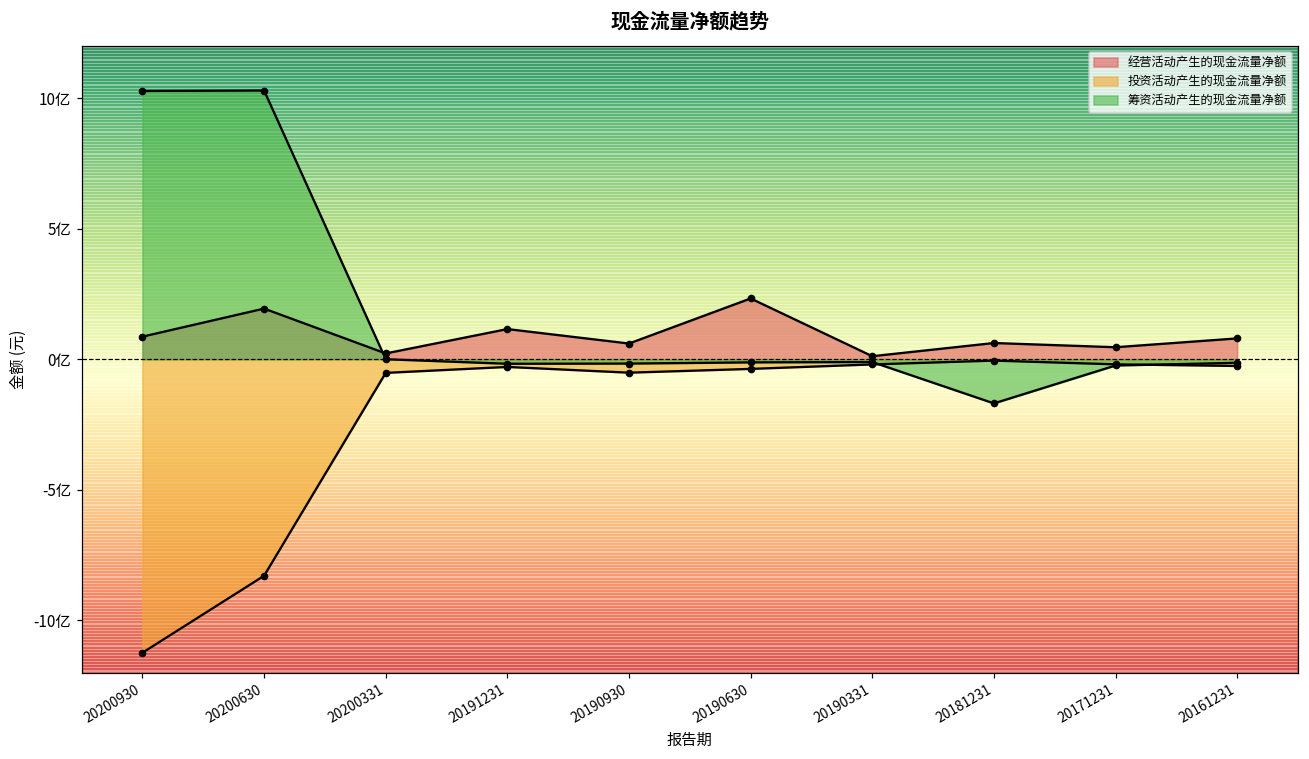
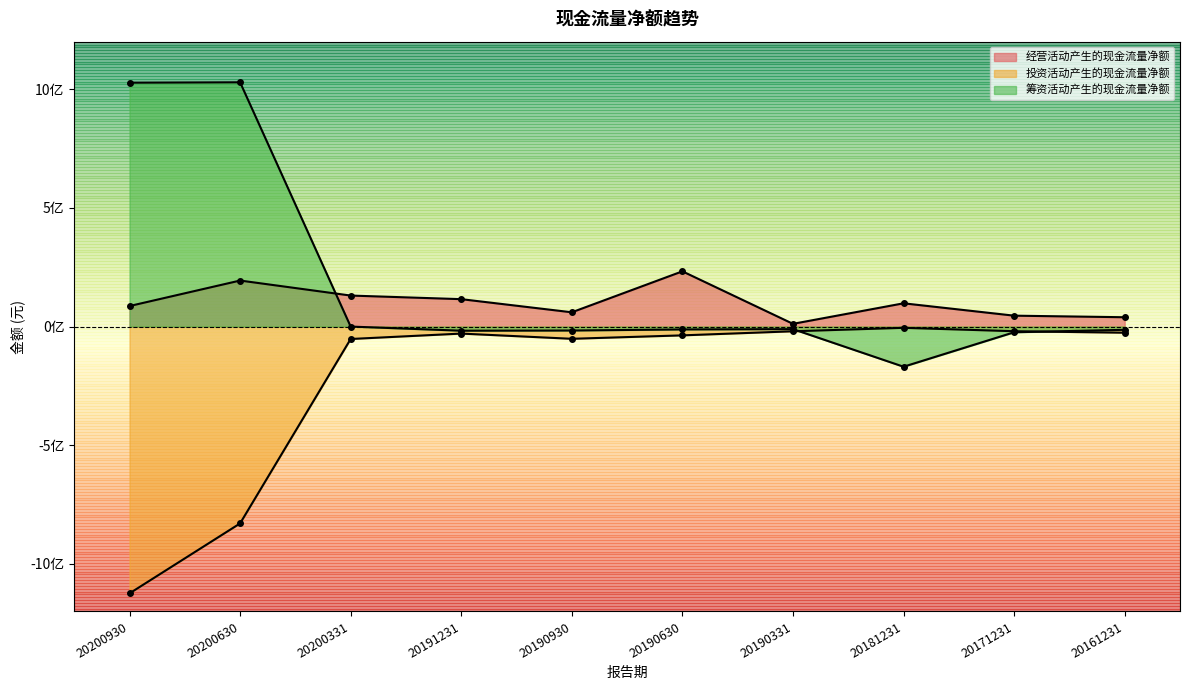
经营活动产生的现金流量净额, 20200331: 0.2亿 -> 1.3亿
经营活动产生的现金流量净额, 20181231: 0.6亿 -> 1.0亿
经营活动产生的现金流量净额, 20161231: 0.8亿 -> 0.4亿
